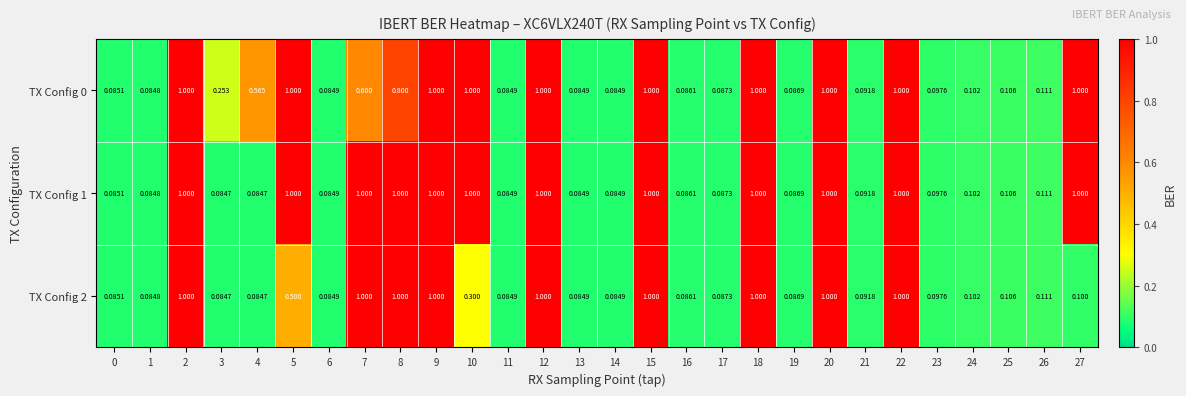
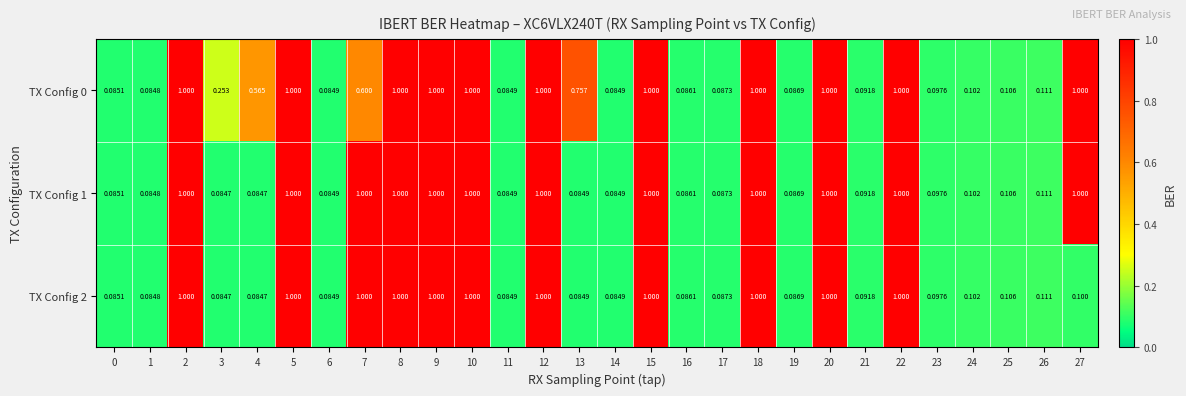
TX Config 0, 8: 0.800 -> 1.000
TX Config 0, 13: 0.0849 -> 0.757
TX Config 2, 5: 0.500 -> 1.000
TX Config 2, 10: 0.300 -> 1.000
